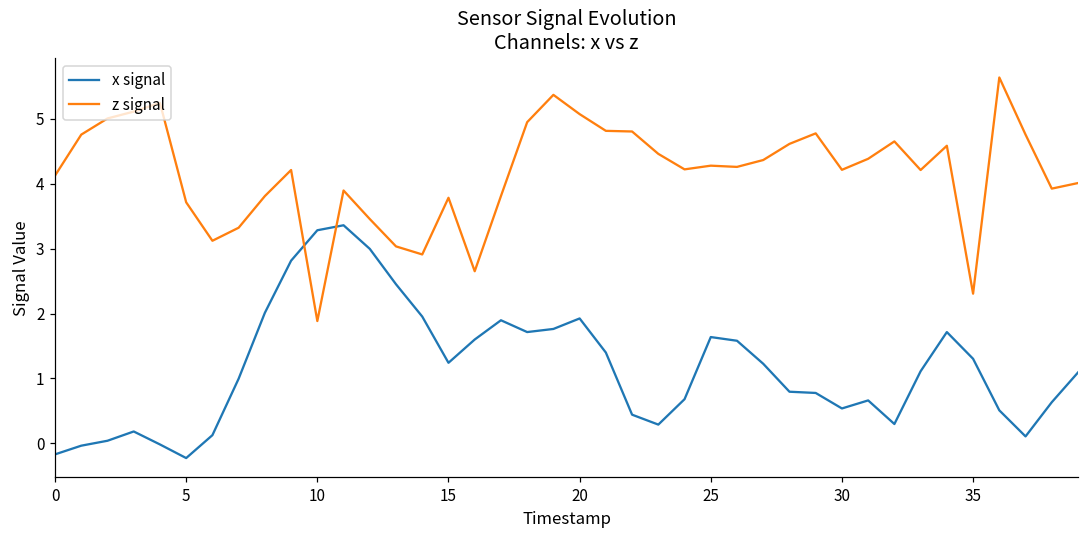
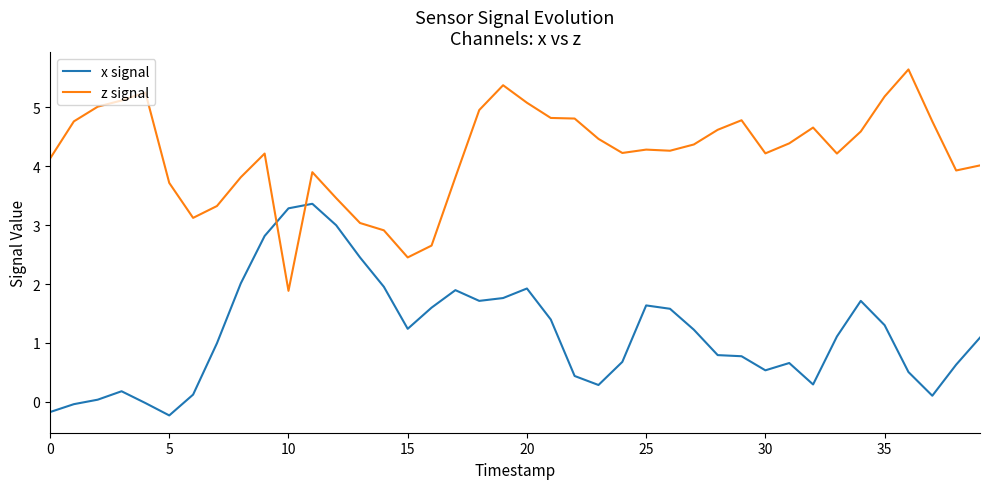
z signal, 15: 3.8 -> 2.5
z signal, 35: 2.3 -> 5.2
